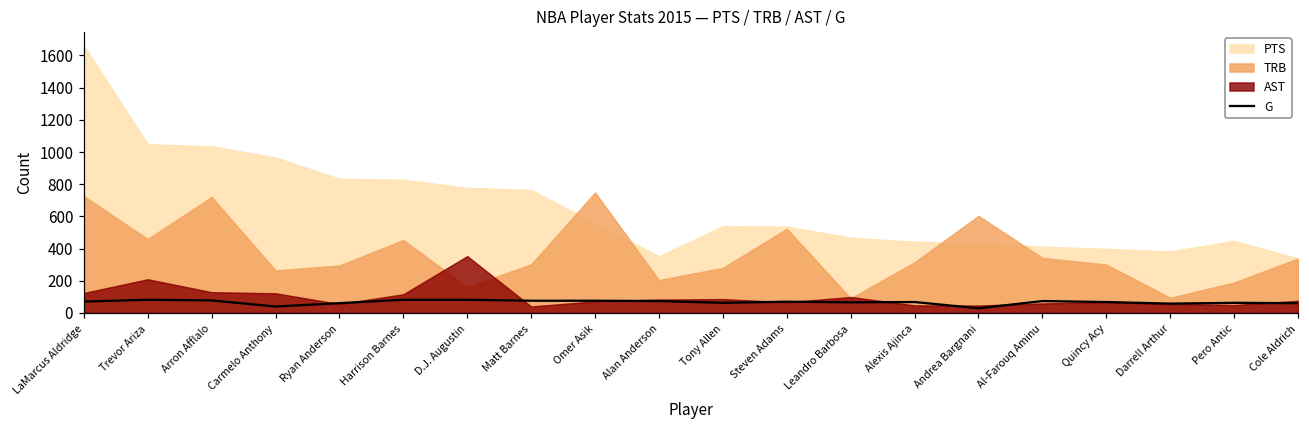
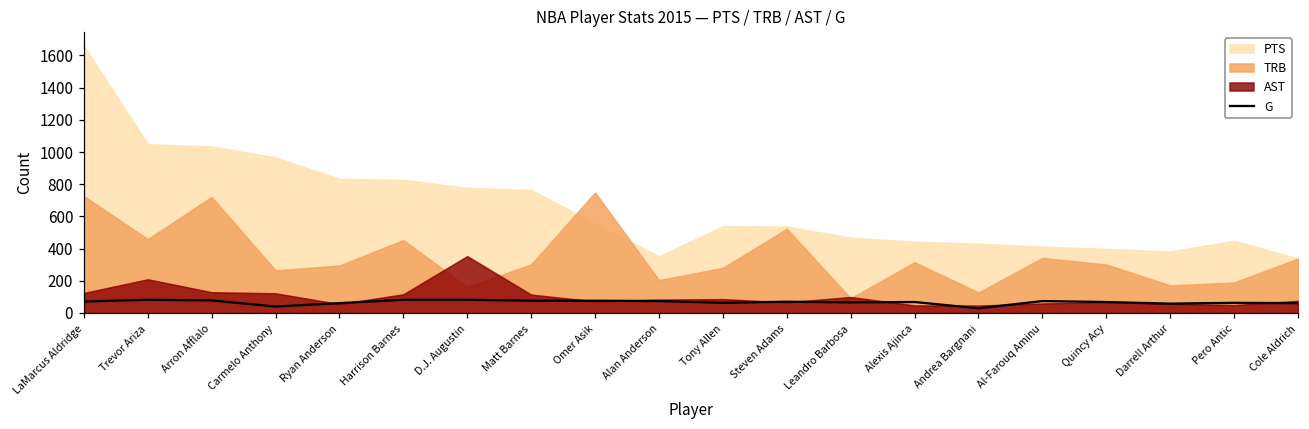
AST, Matt Barnes: 40 -> 110
TRB, Andrea Bargnani: 600 -> 130
TRB, Darrell Arthur: 90 -> 170
